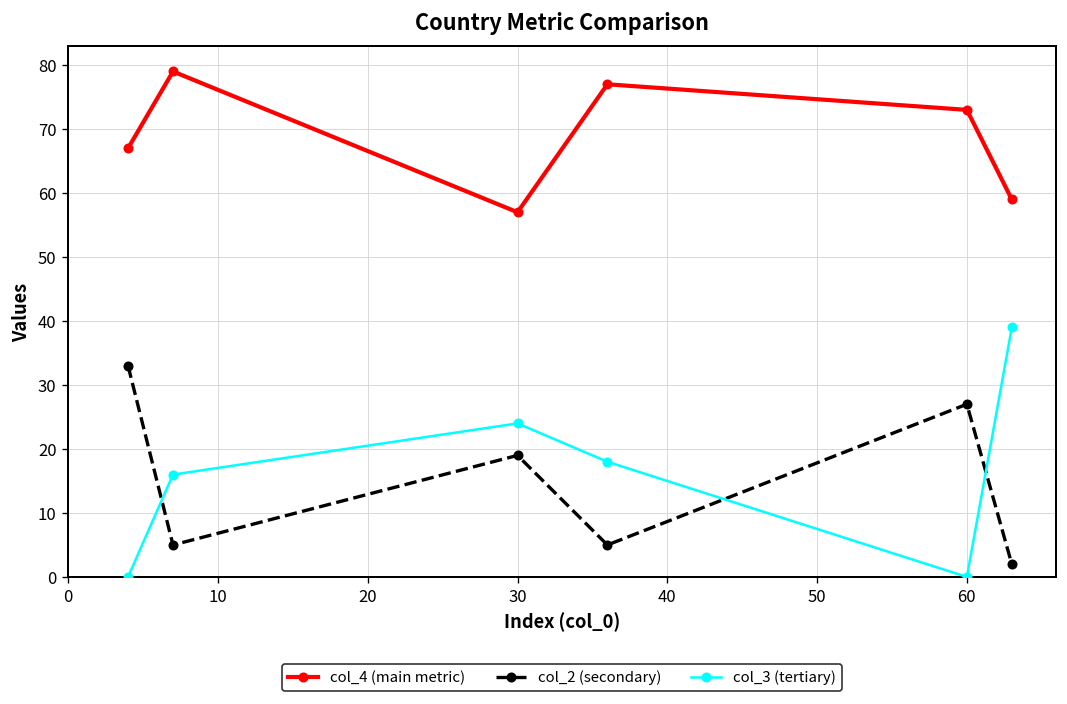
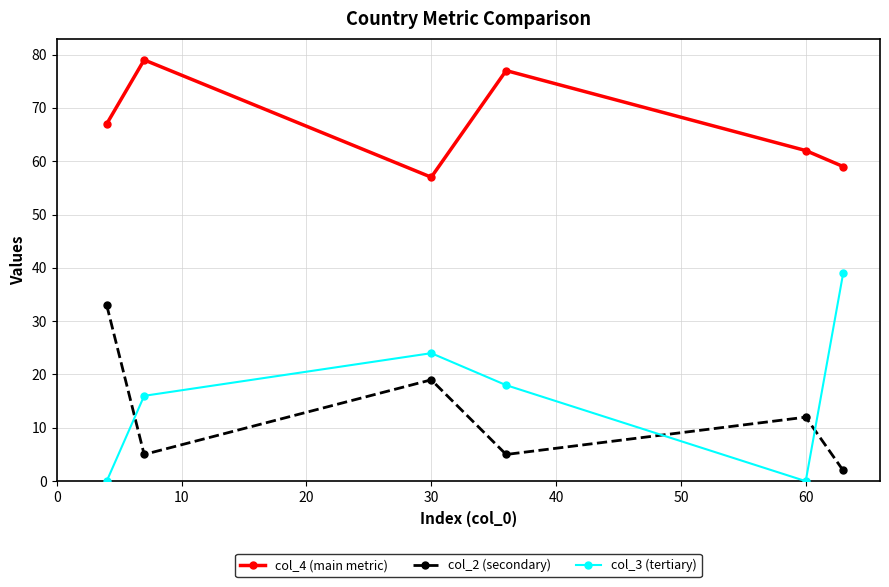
col_4 (main metric), 60: 73 -> 62
col_2 (secondary), 60: 27 -> 12
